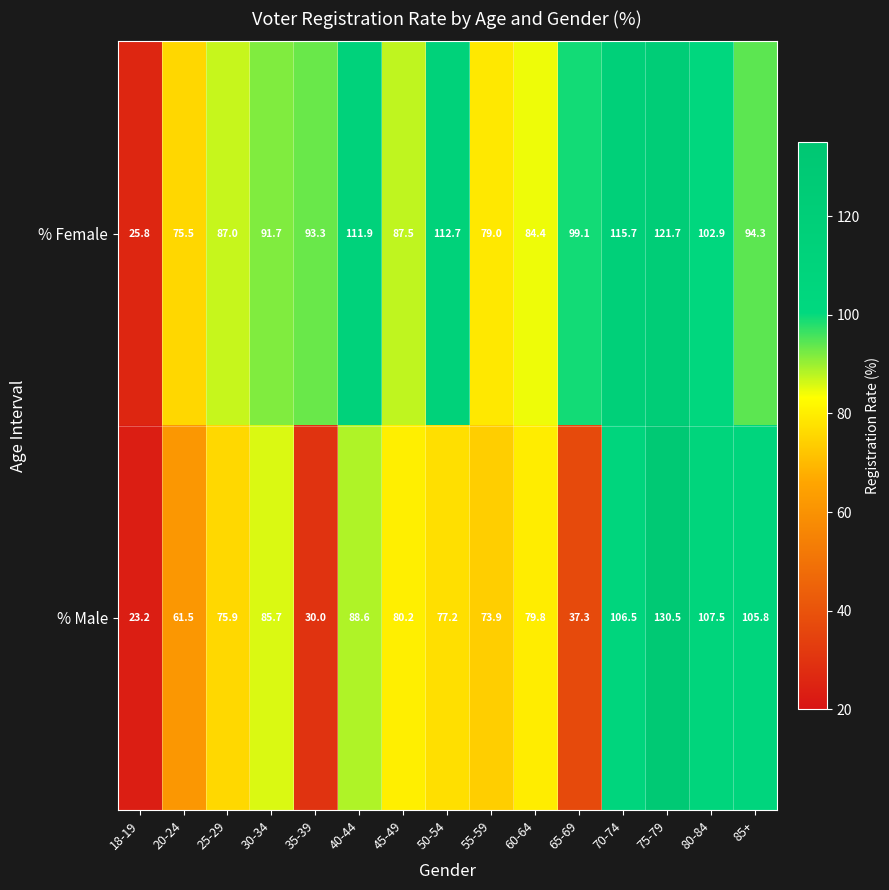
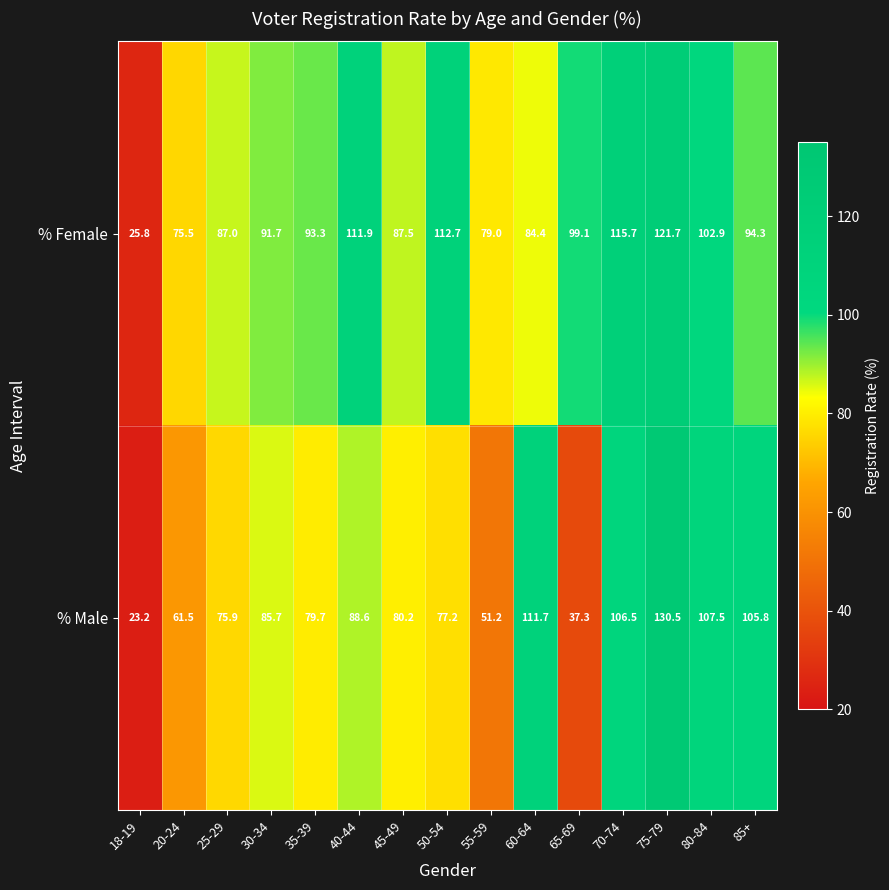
% Male, 35-39: 30.0 -> 79.7
% Male, 55-59: 73.9 -> 51.2
% Male, 60-64: 79.8 -> 111.7
